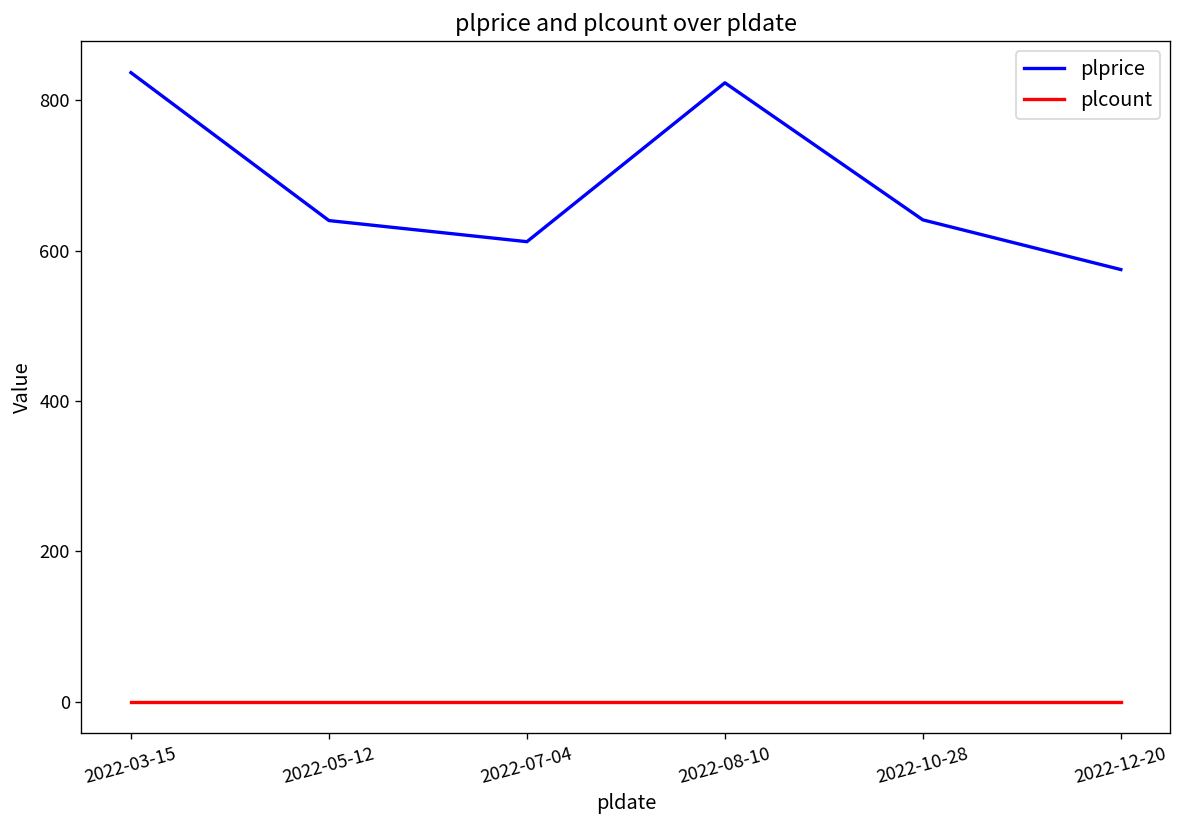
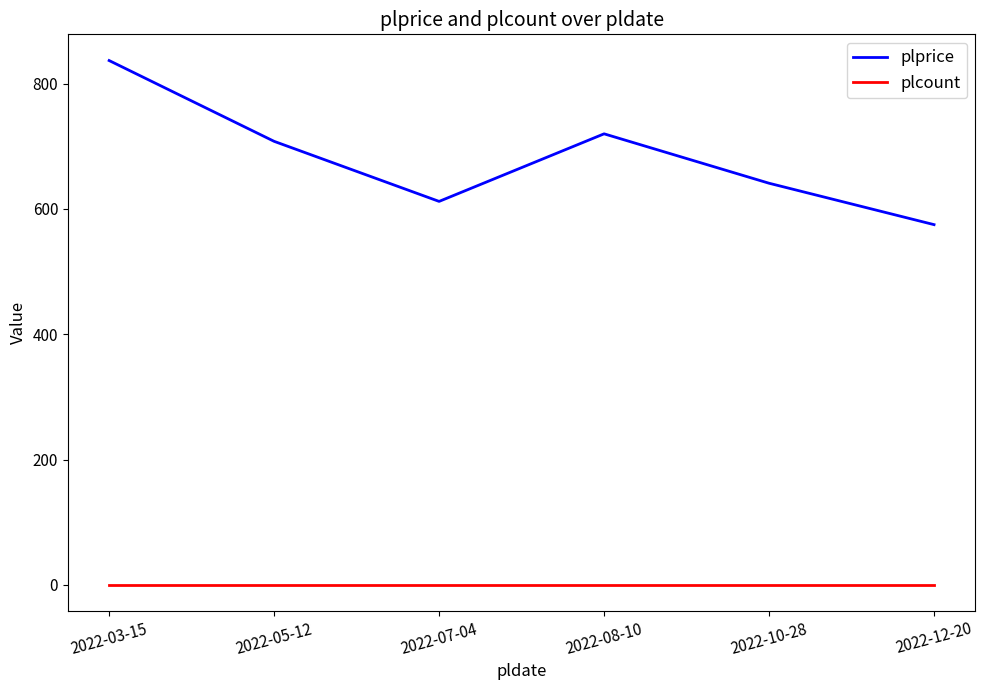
plprice, 2022-05-12: 640 -> 710
plprice, 2022-08-10: 820 -> 720
